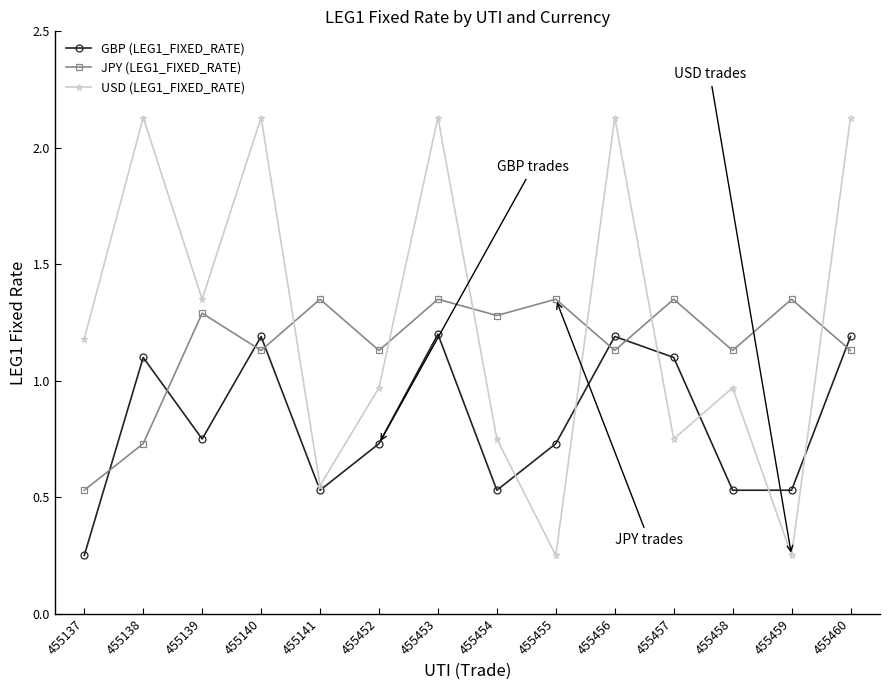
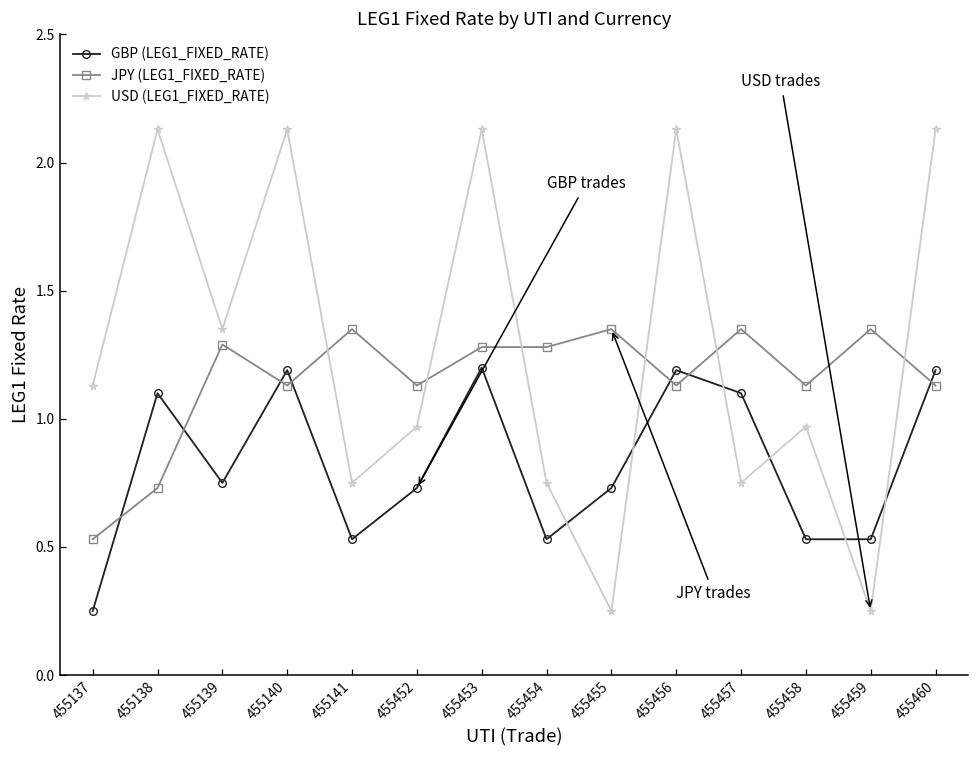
USD (LEG1_FIXED_RATE), 455137: 1.18 -> 1.13
USD (LEG1_FIXED_RATE), 455141: 0.55 -> 0.75
JPY (LEG1_FIXED_RATE), 455453: 1.35 -> 1.28
